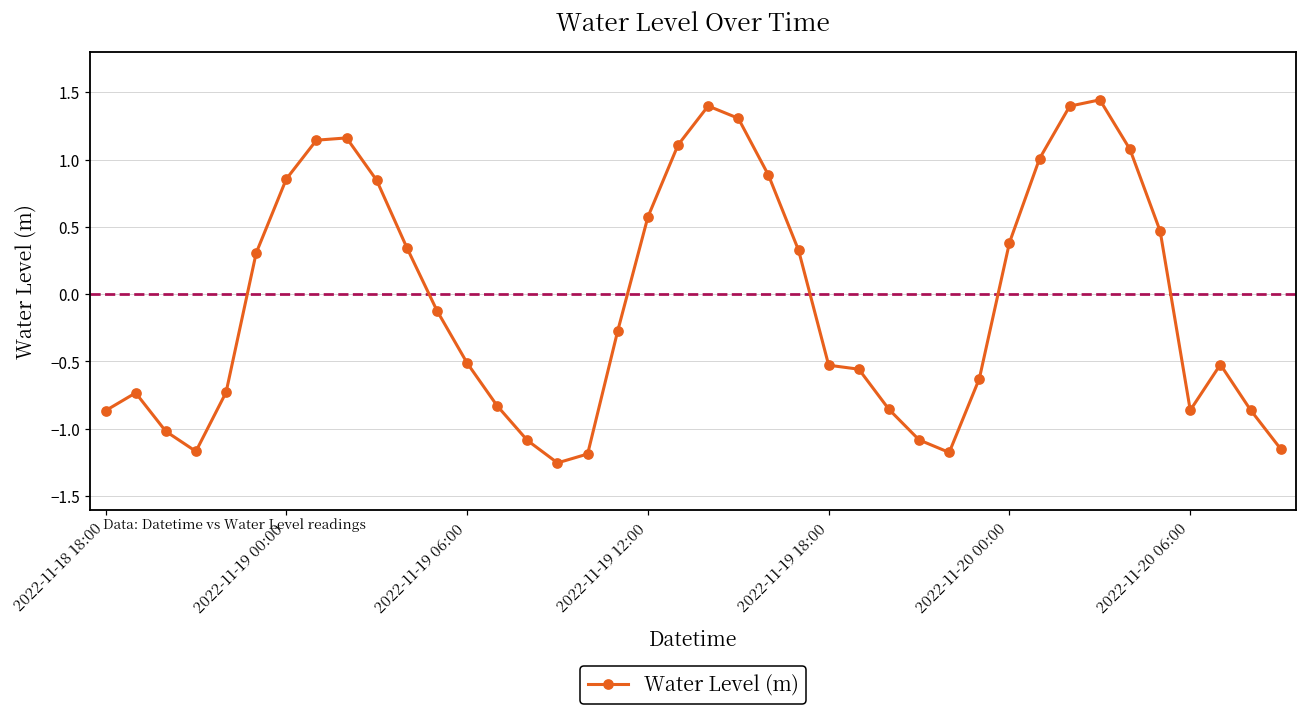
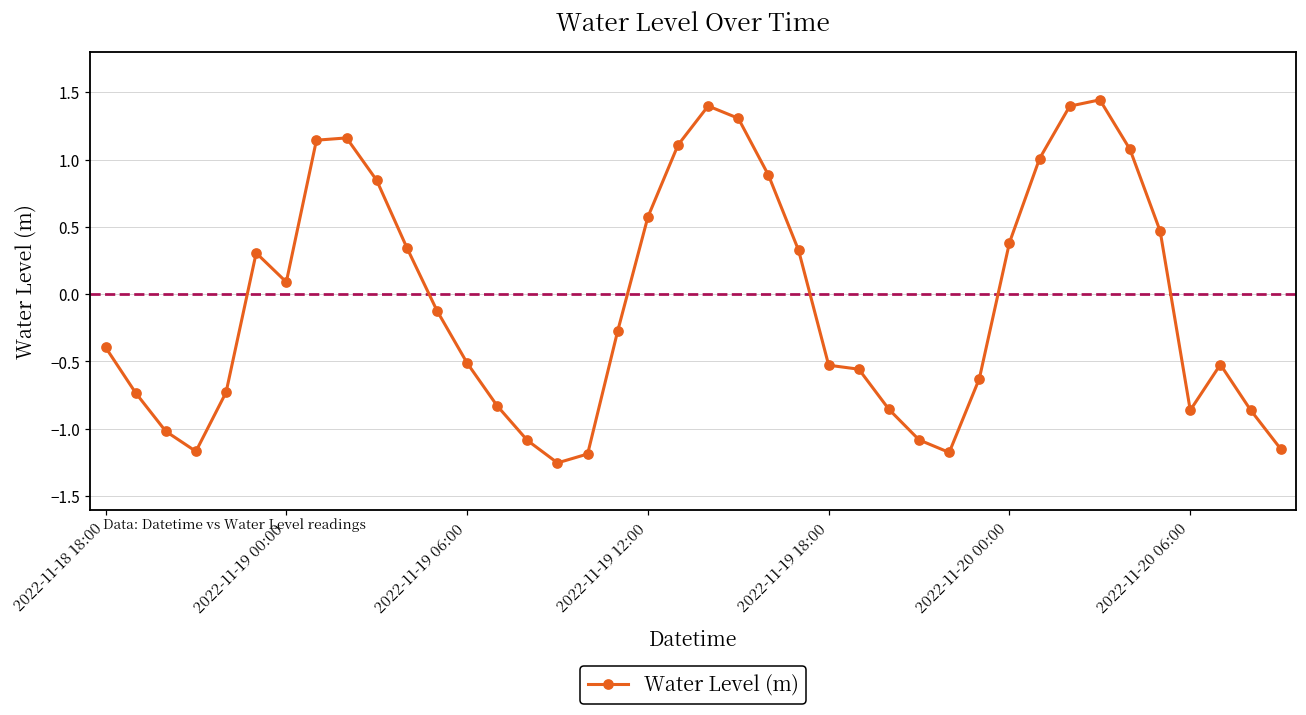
2022-11-18 18:00: -0.87 -> -0.39
2022-11-19 00:00: 0.86 -> 0.09
